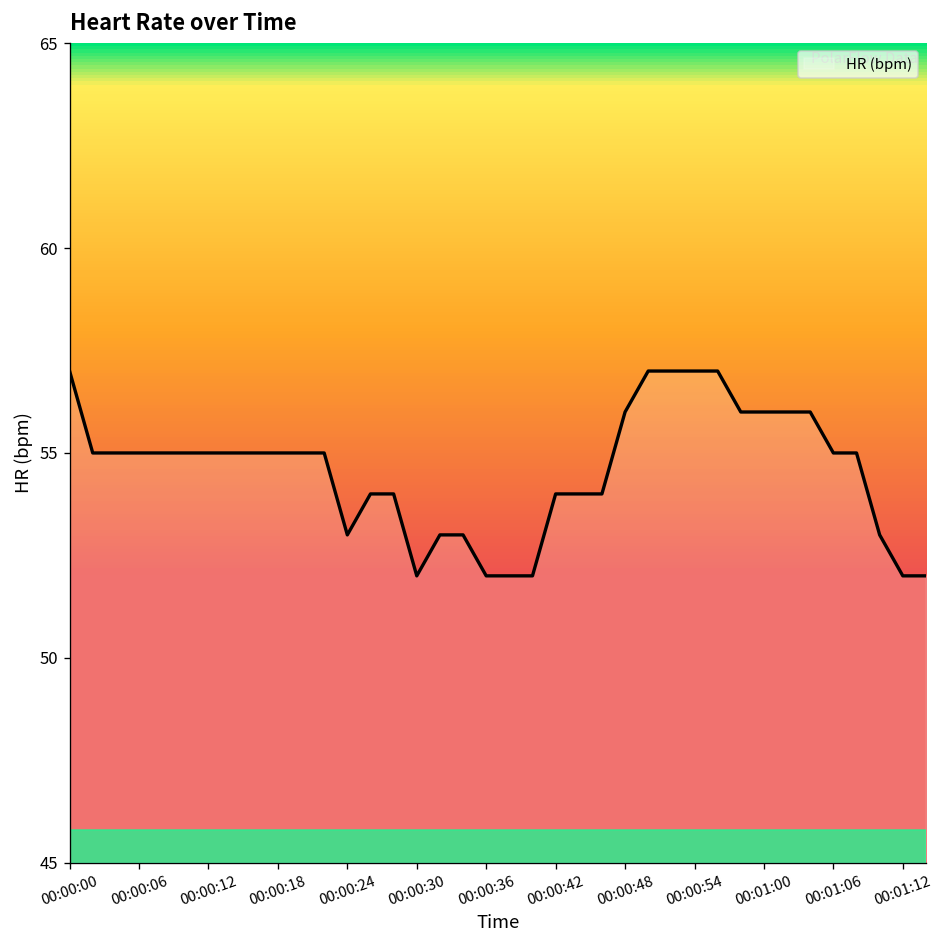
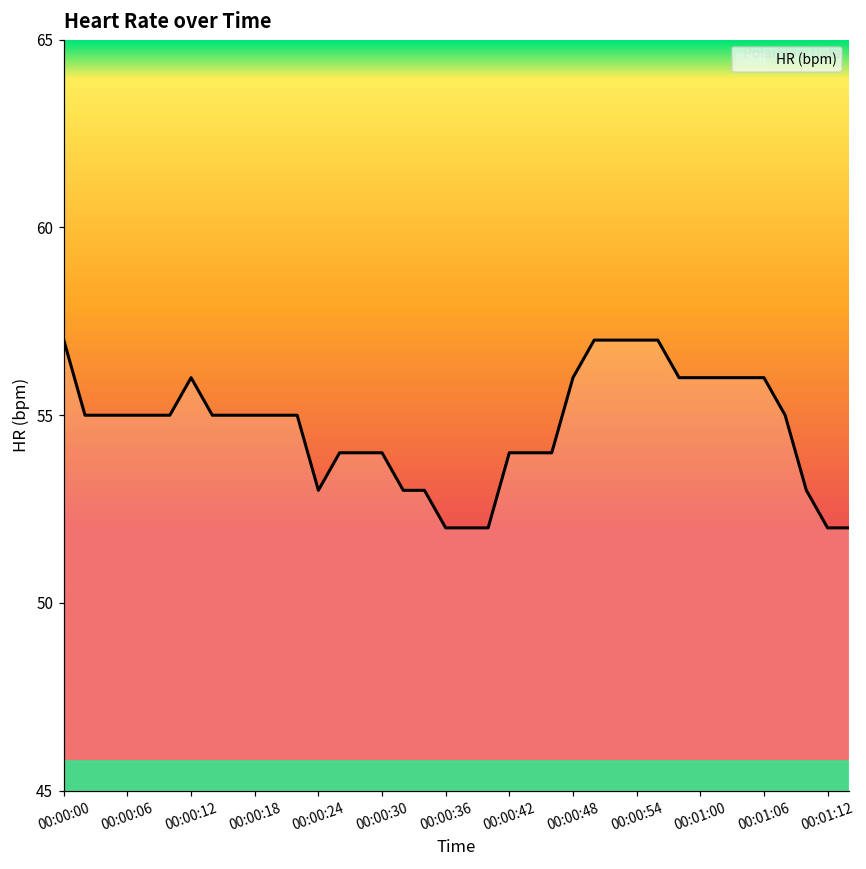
00:00:12: 55 -> 56
00:00:30: 52 -> 54
00:01:06: 55 -> 56
